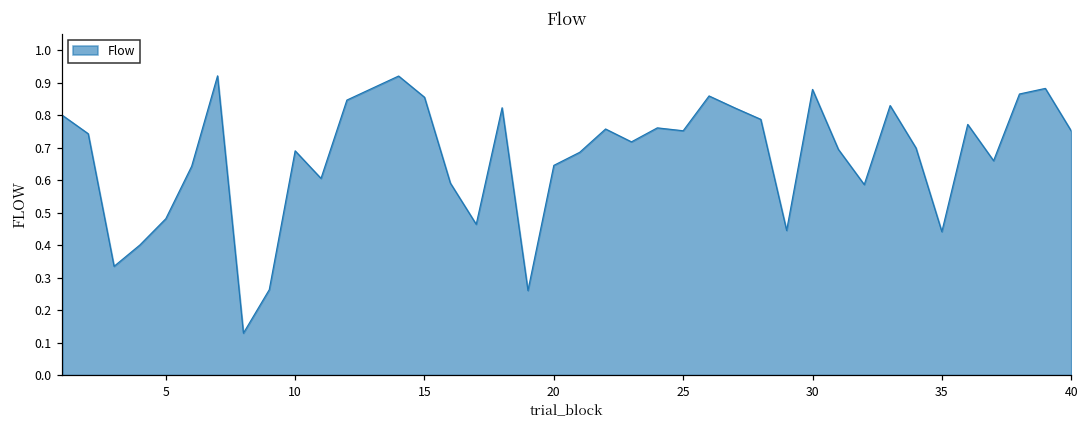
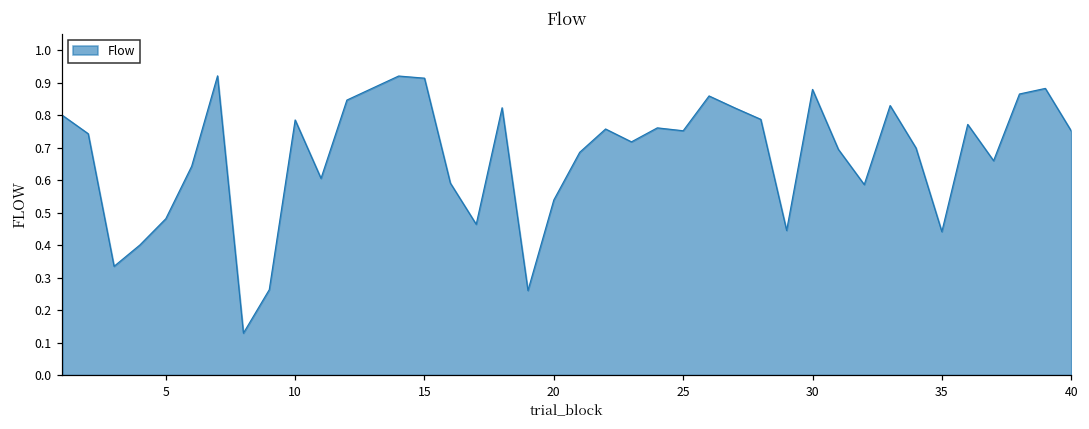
10: 0.69 -> 0.78
15: 0.85 -> 0.91
20: 0.65 -> 0.54
